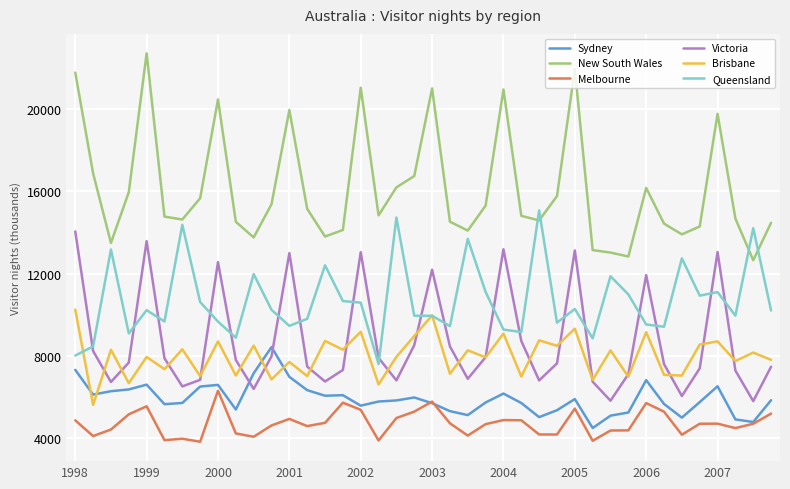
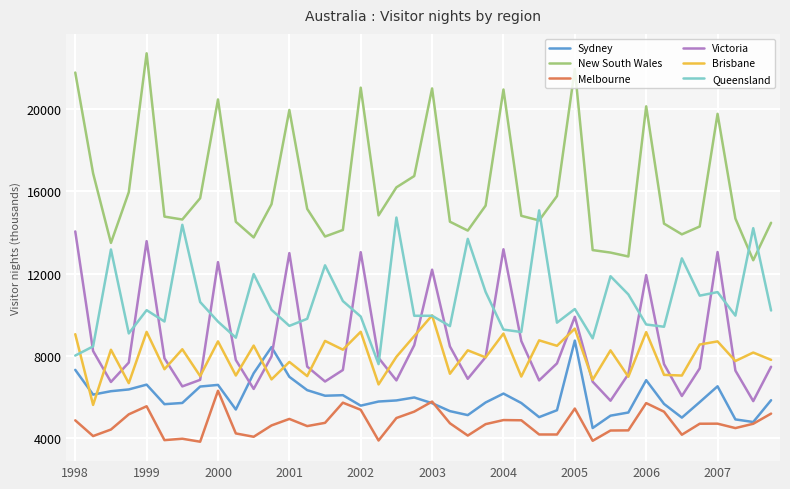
Brisbane, 1998: 10300 -> 9100
Brisbane, 1999: 7900 -> 9200
Queensland, 2002: 10600 -> 9900
Sydney, 2005: 5900 -> 8700
Victoria, 2005: 13100 -> 9900
New South Wales, 2006: 16200 -> 20100
